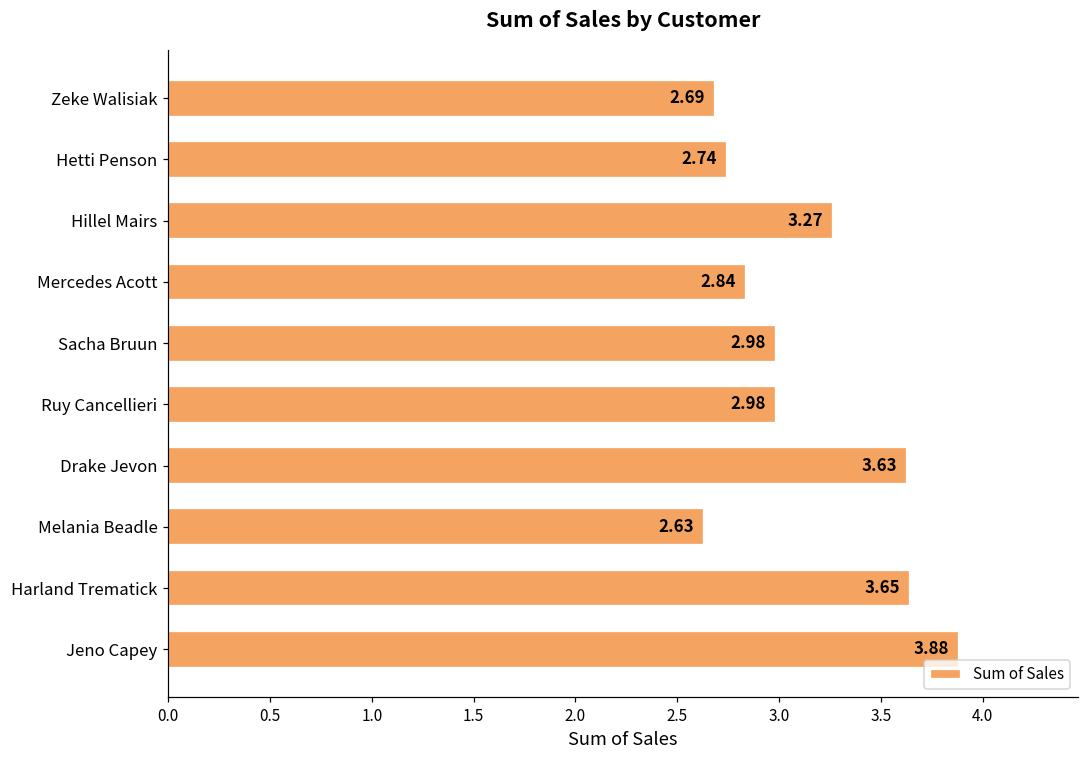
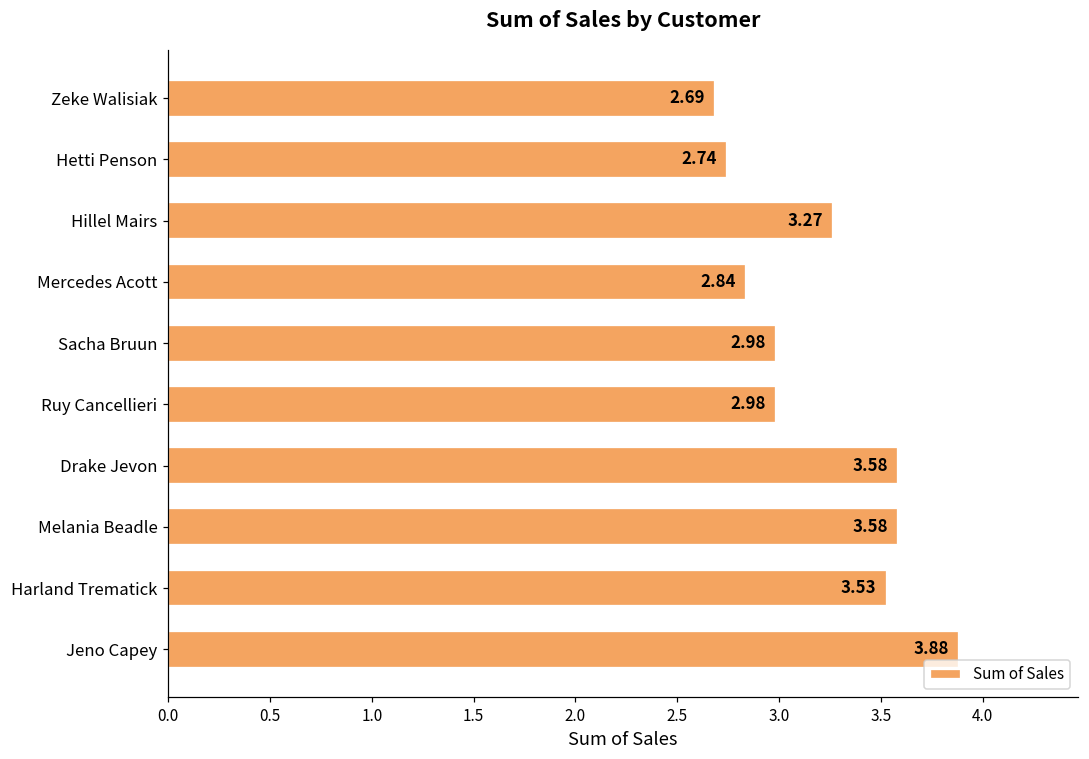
Drake Jevon: 3.63 -> 3.58
Melania Beadle: 2.63 -> 3.58
Harland Trematick: 3.65 -> 3.53
